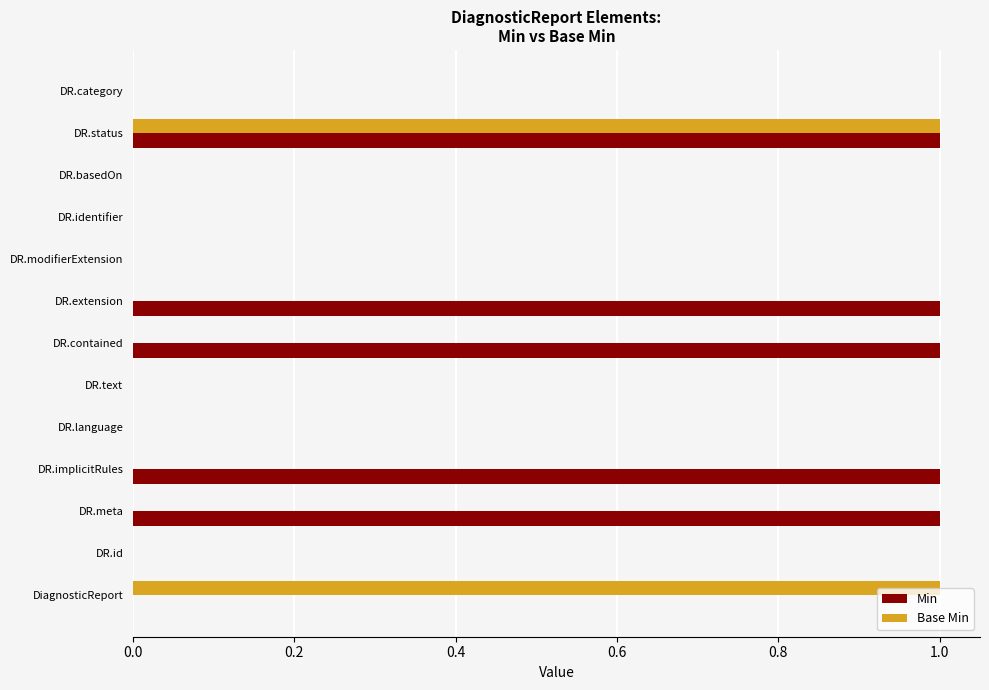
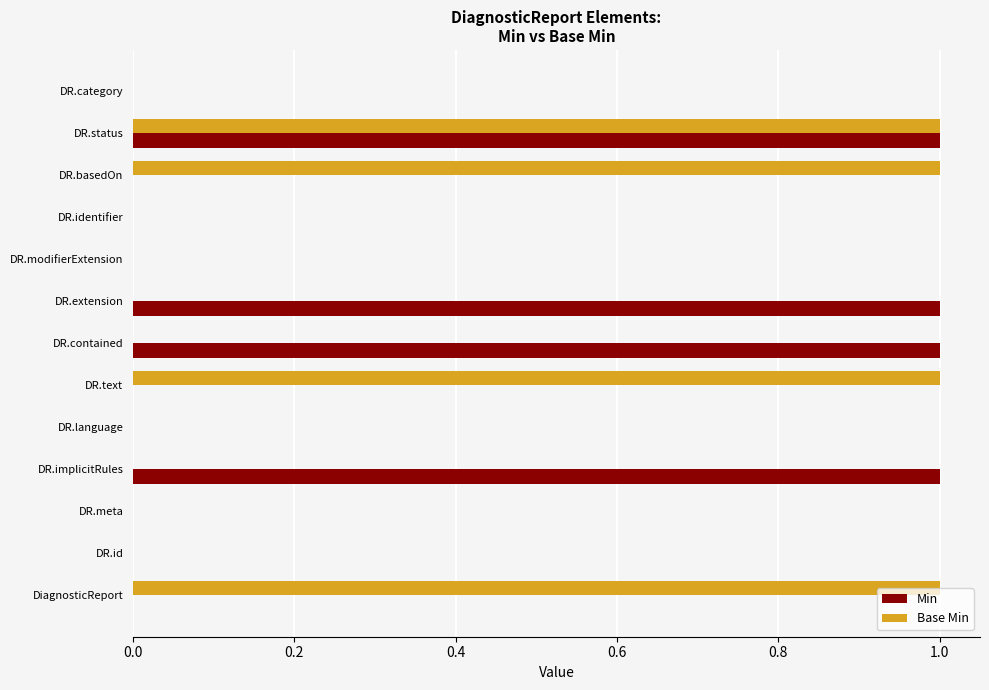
Base Min, DR.basedOn: 0 -> 1
Base Min, DR.text: 0 -> 1
Min, DR.meta: 1 -> 0
